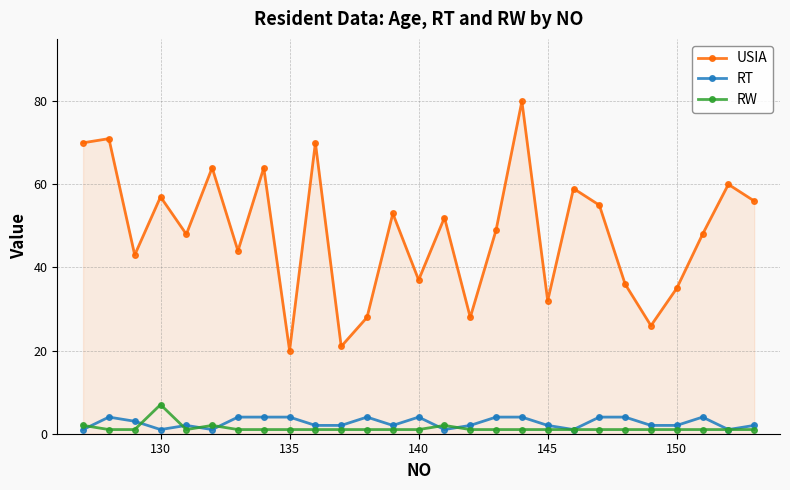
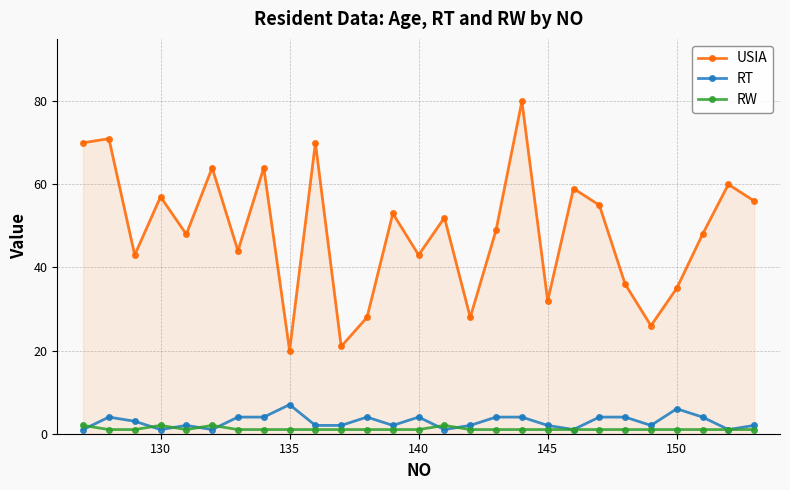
RW, 130: 7 -> 2
RT, 135: 4 -> 7
USIA, 140: 37 -> 43
RT, 150: 2 -> 6
